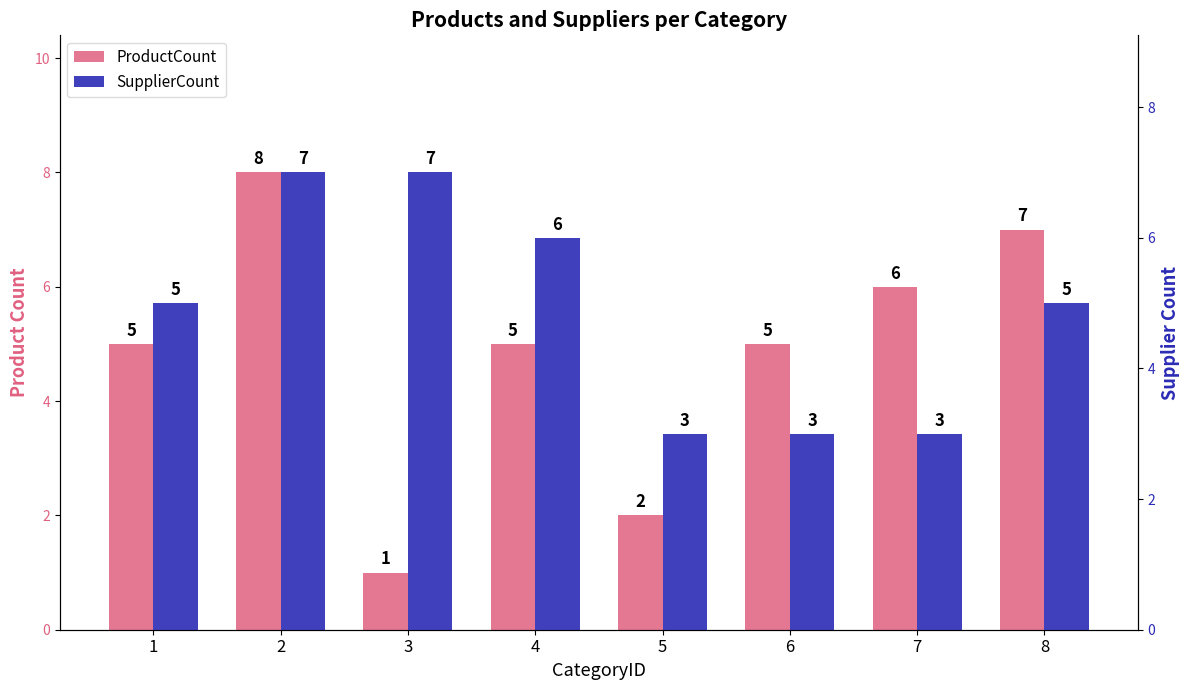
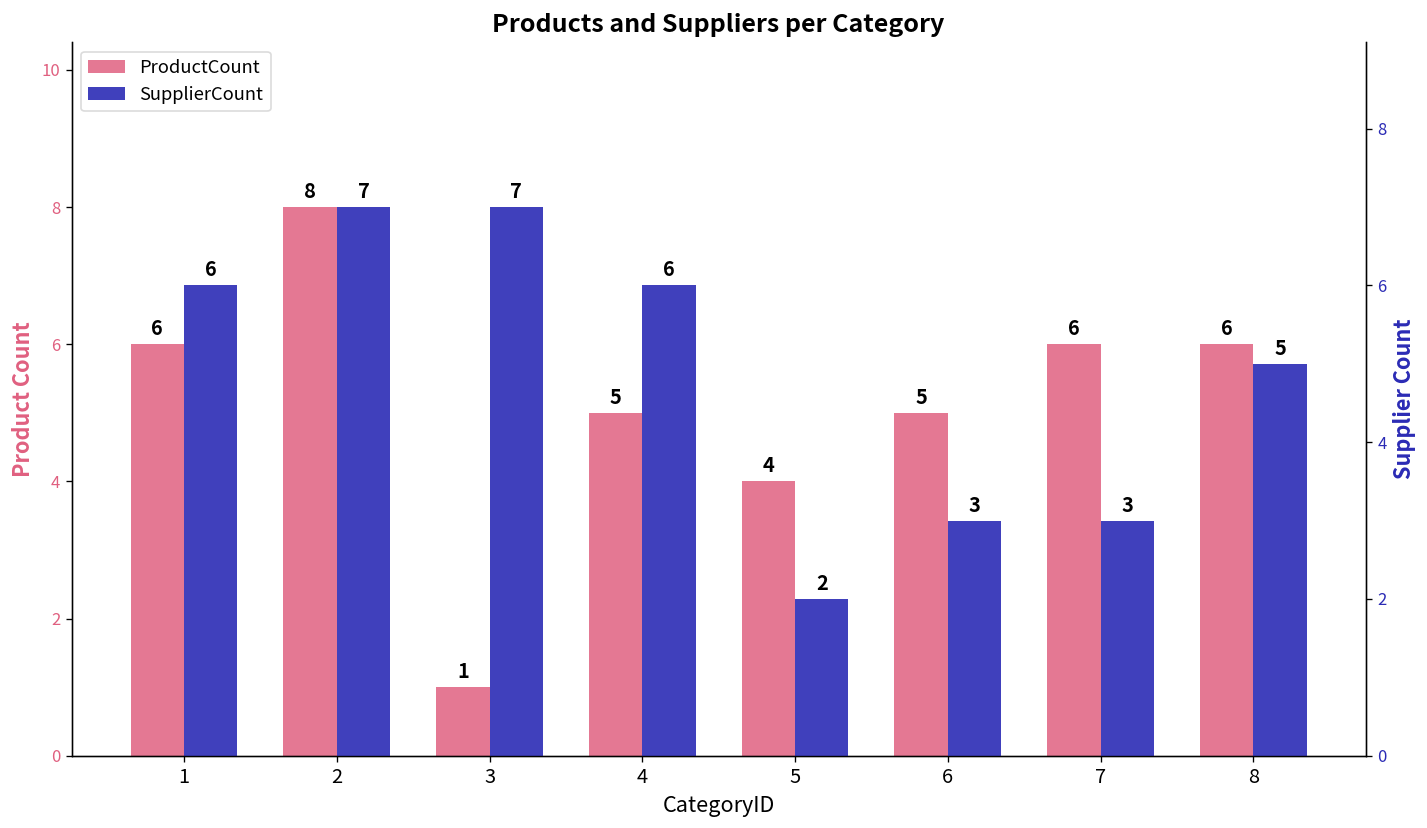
ProductCount, 1: 5 -> 6
ProductCount, 5: 2 -> 4
ProductCount, 8: 7 -> 6
SupplierCount, 1: 5 -> 6
SupplierCount, 5: 3 -> 2
